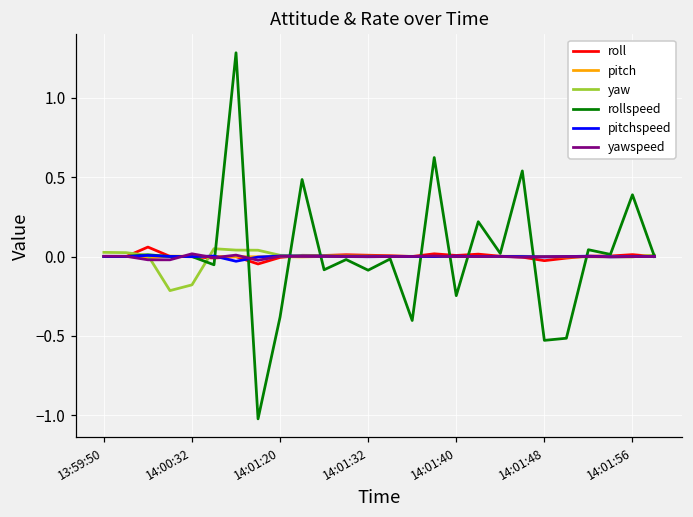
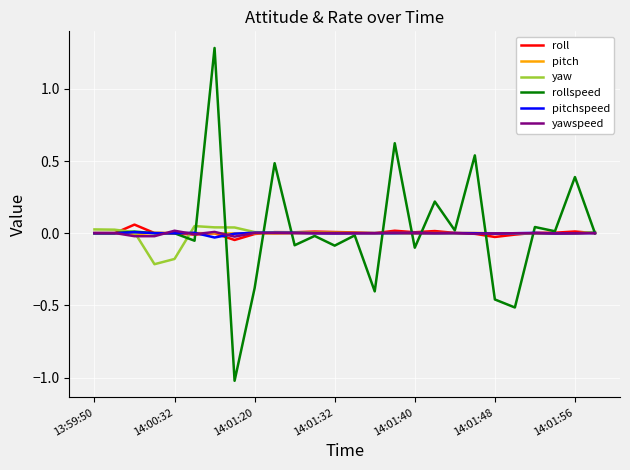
rollspeed, 14:01:40: -0.25 -> -0.10
rollspeed, 14:01:48: -0.53 -> -0.46
